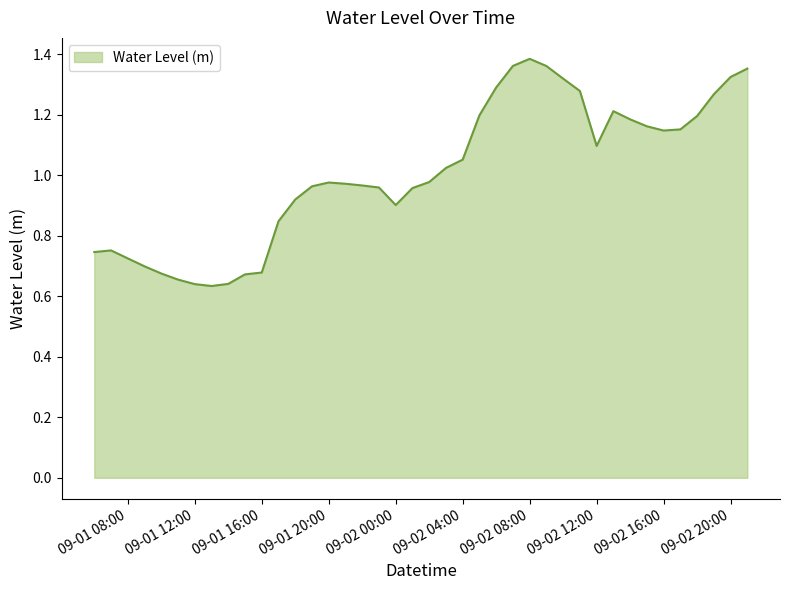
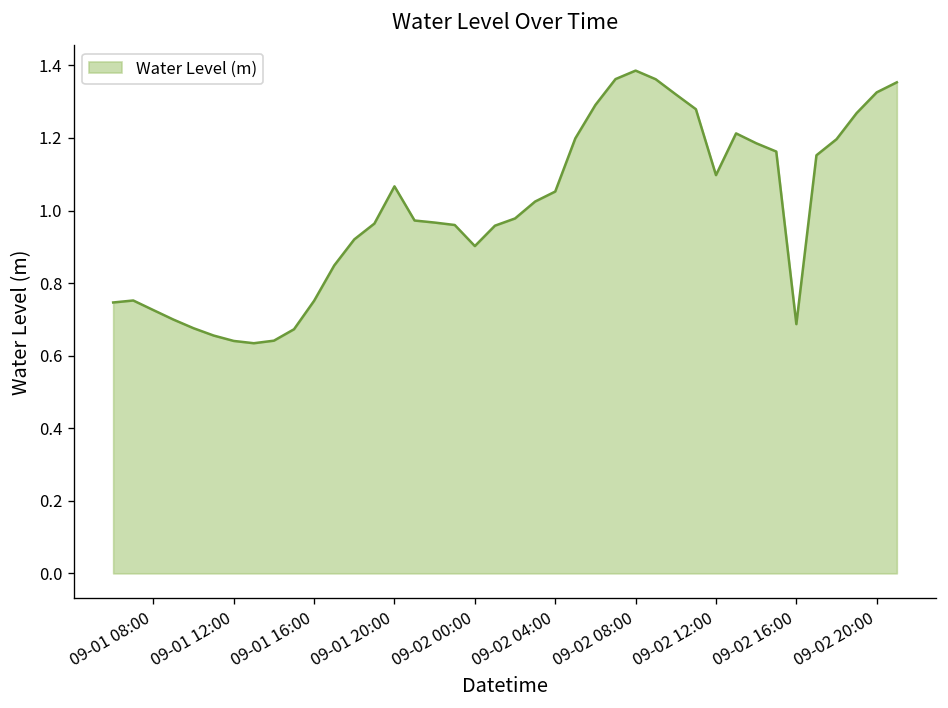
09-01 16:00: 0.68 -> 0.75
09-01 20:00: 0.98 -> 1.07
09-02 16:00: 1.15 -> 0.69
